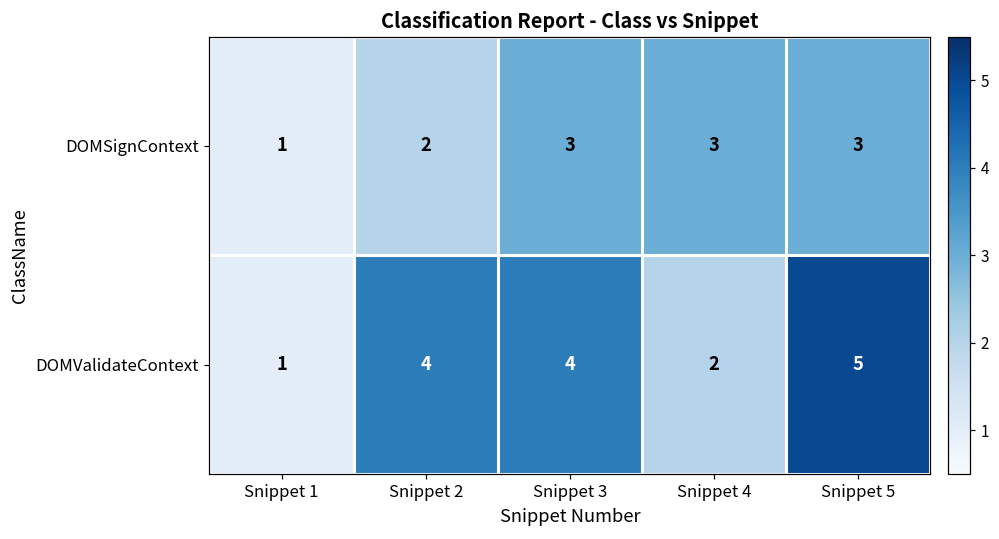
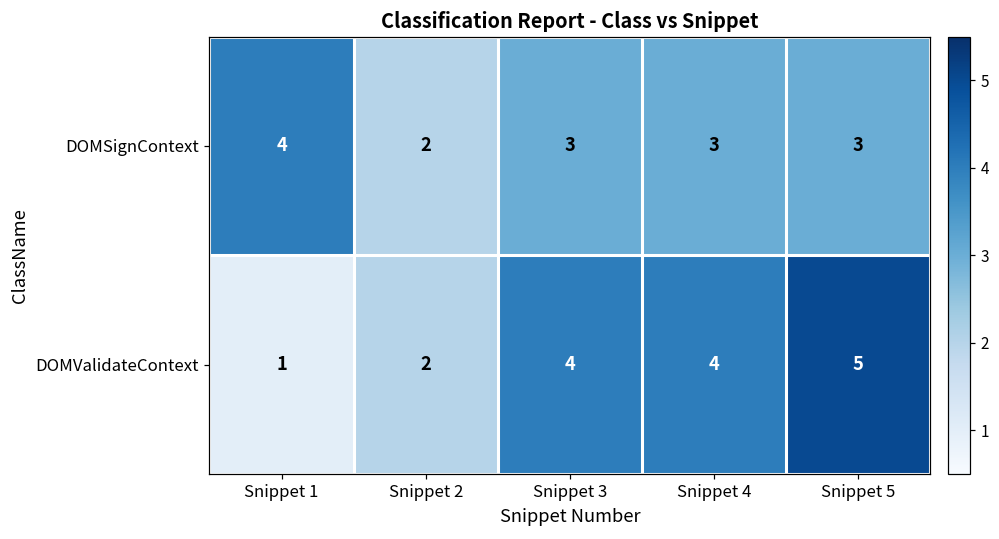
DOMSignContext, Snippet 1: 1 -> 4
DOMValidateContext, Snippet 2: 4 -> 2
DOMValidateContext, Snippet 4: 2 -> 4
